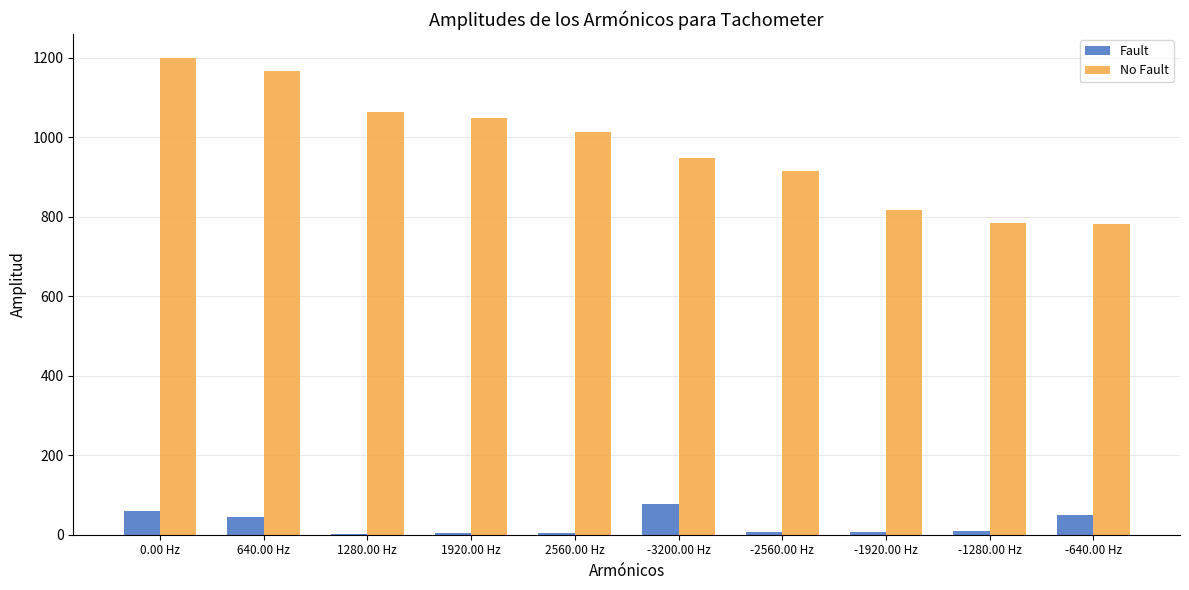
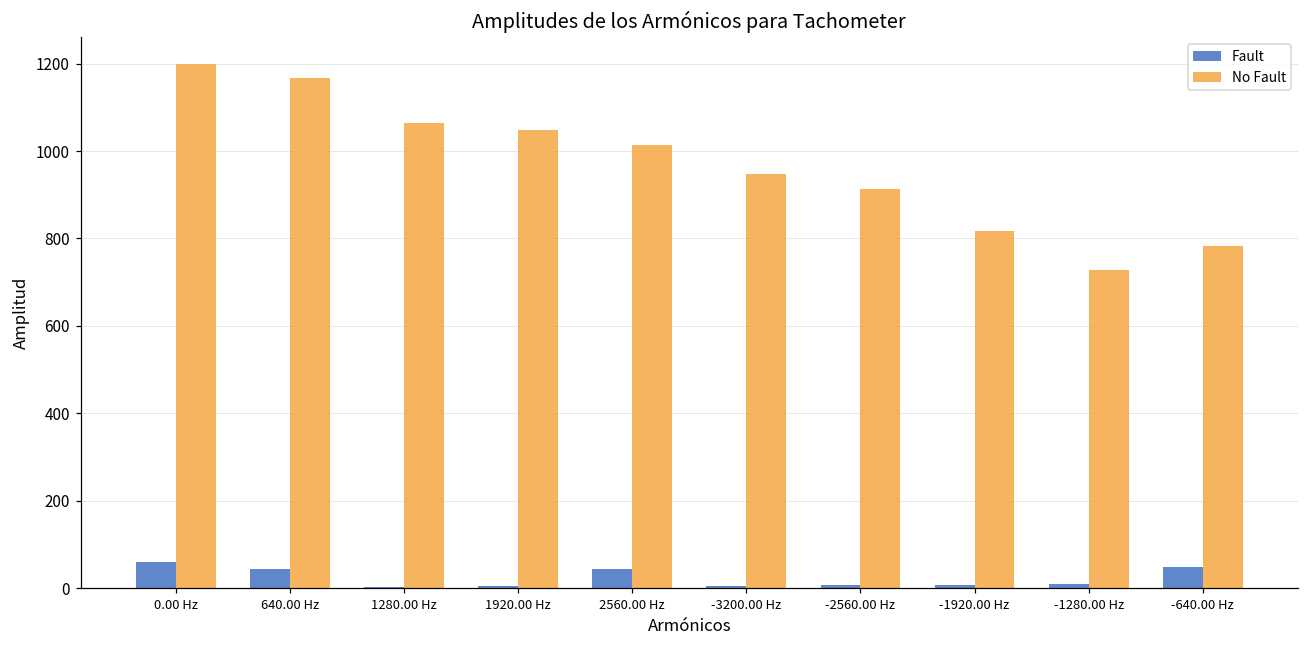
Fault, 2560.00 Hz: 10 -> 40
Fault, -3200.00 Hz: 80 -> 10
No Fault, -1280.00 Hz: 780 -> 730
